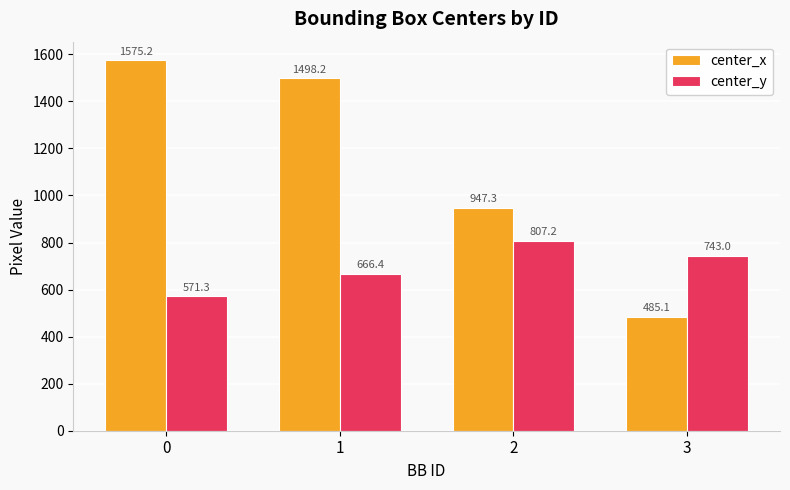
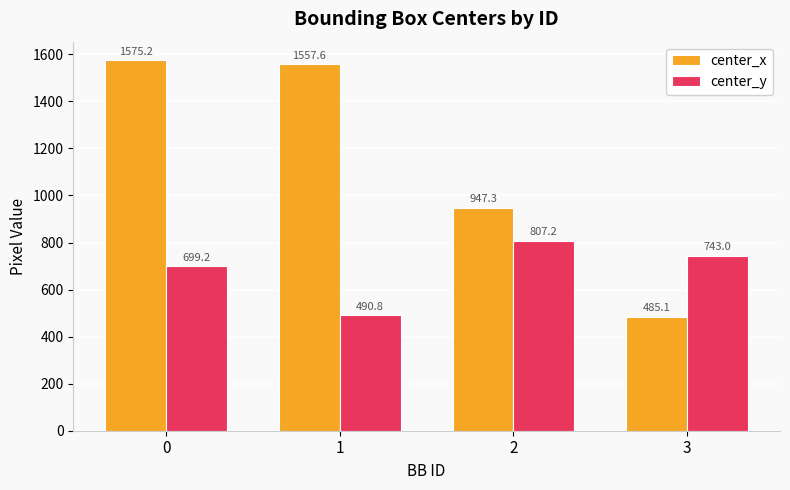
center_y, 0: 571.3 -> 699.2
center_x, 1: 1498.2 -> 1557.6
center_y, 1: 666.4 -> 490.8
